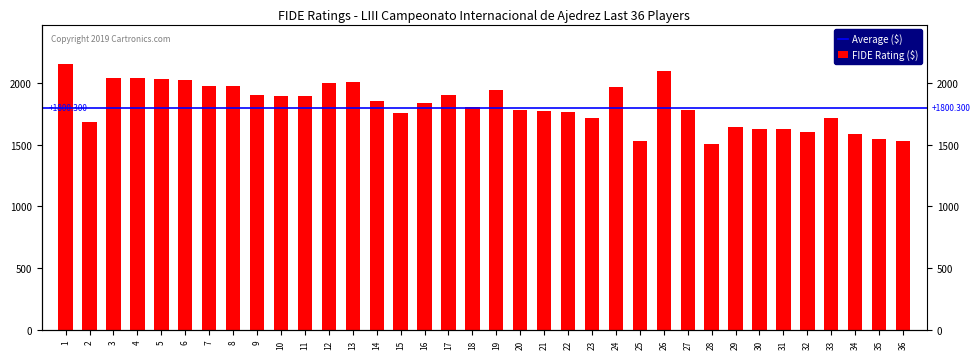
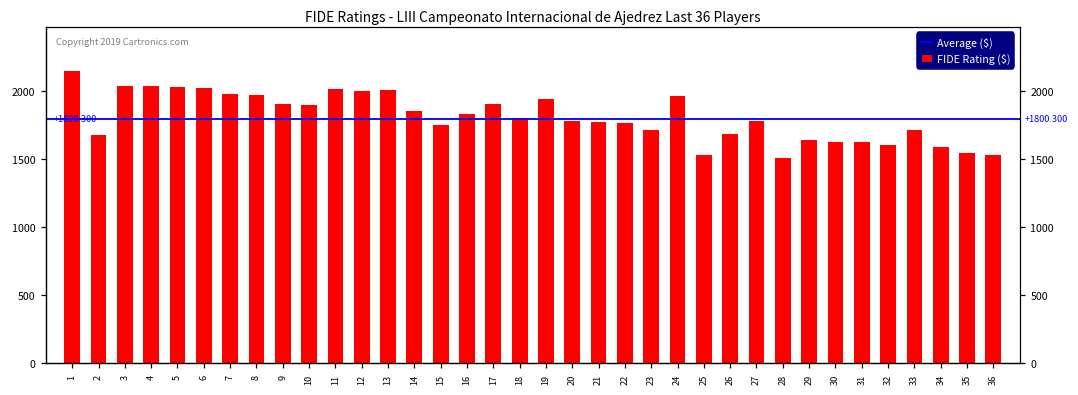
11: 1890 -> 2020
26: 2100 -> 1680
